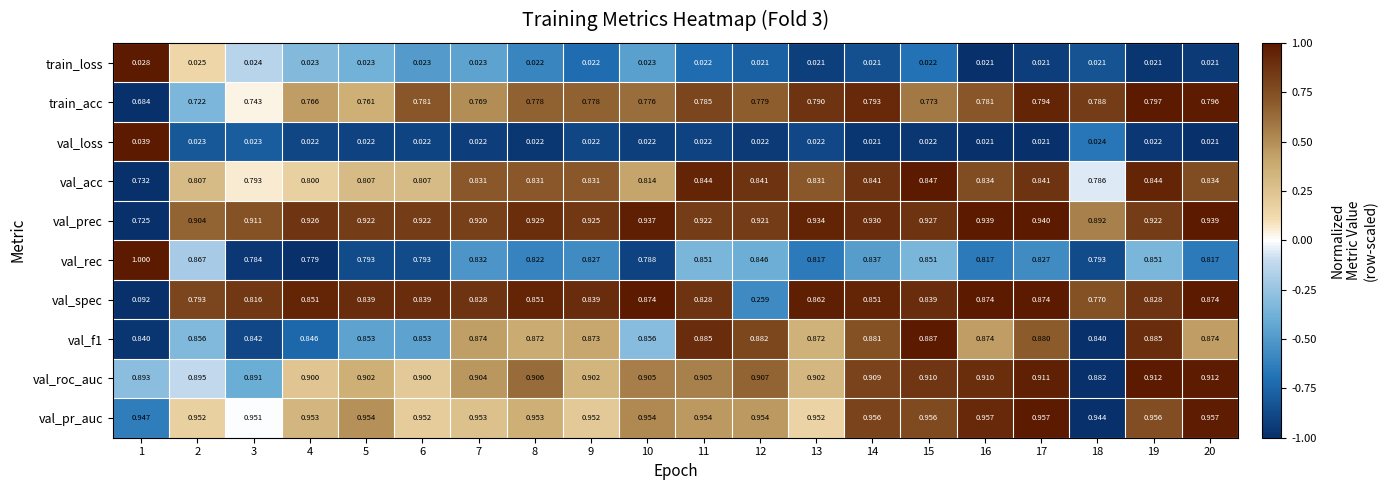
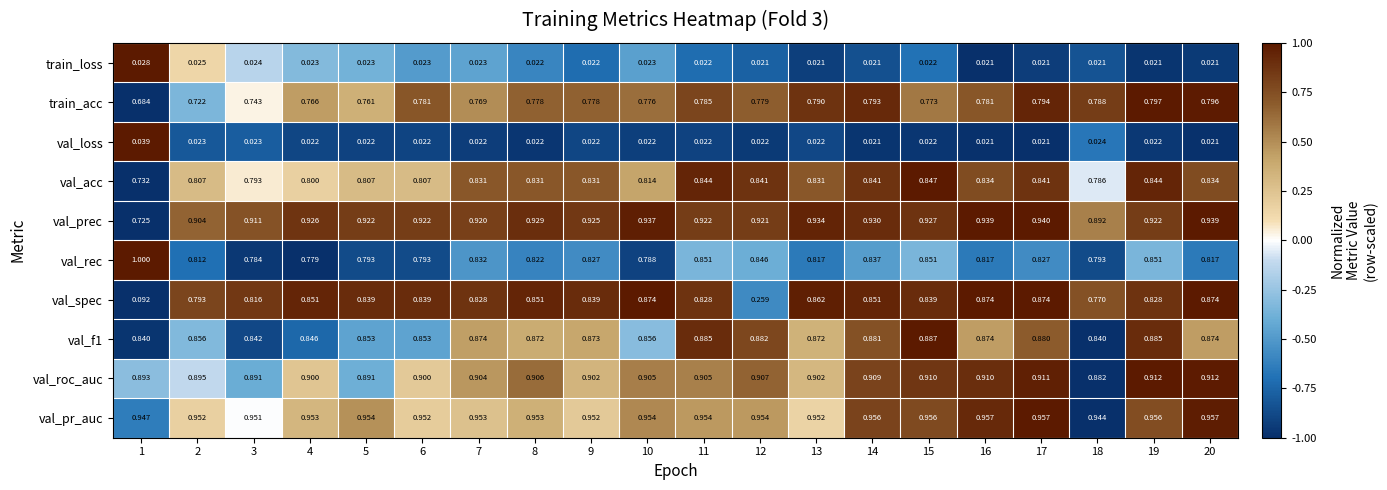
val_rec, 2: 0.867 -> 0.812
val_roc_auc, 5: 0.902 -> 0.891
